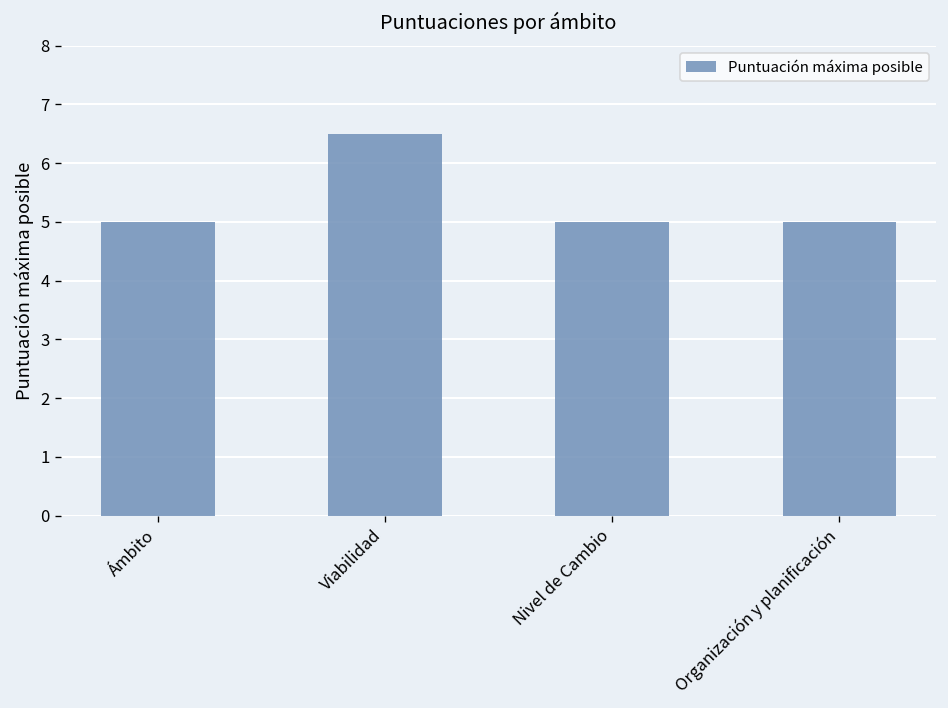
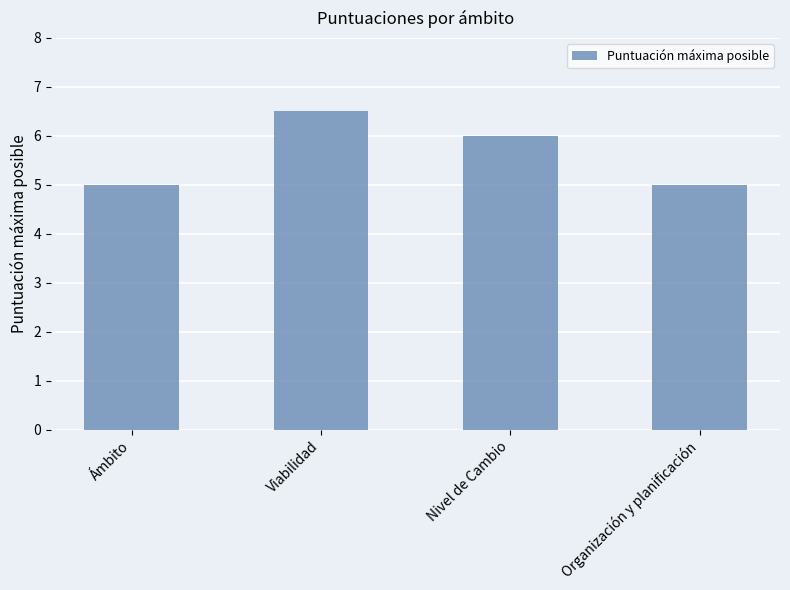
Nivel de Cambio: 5 -> 6
